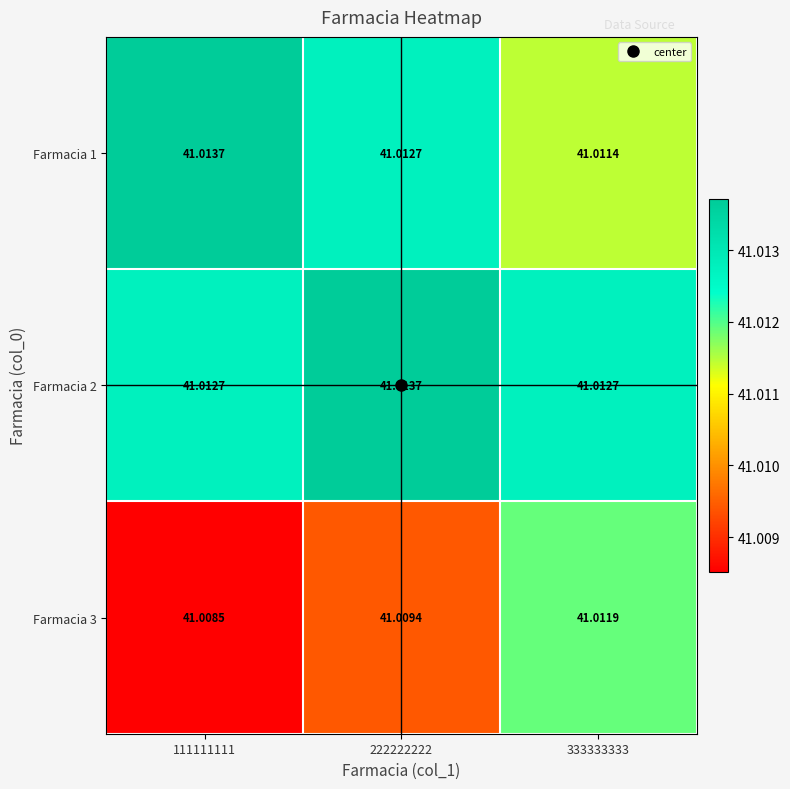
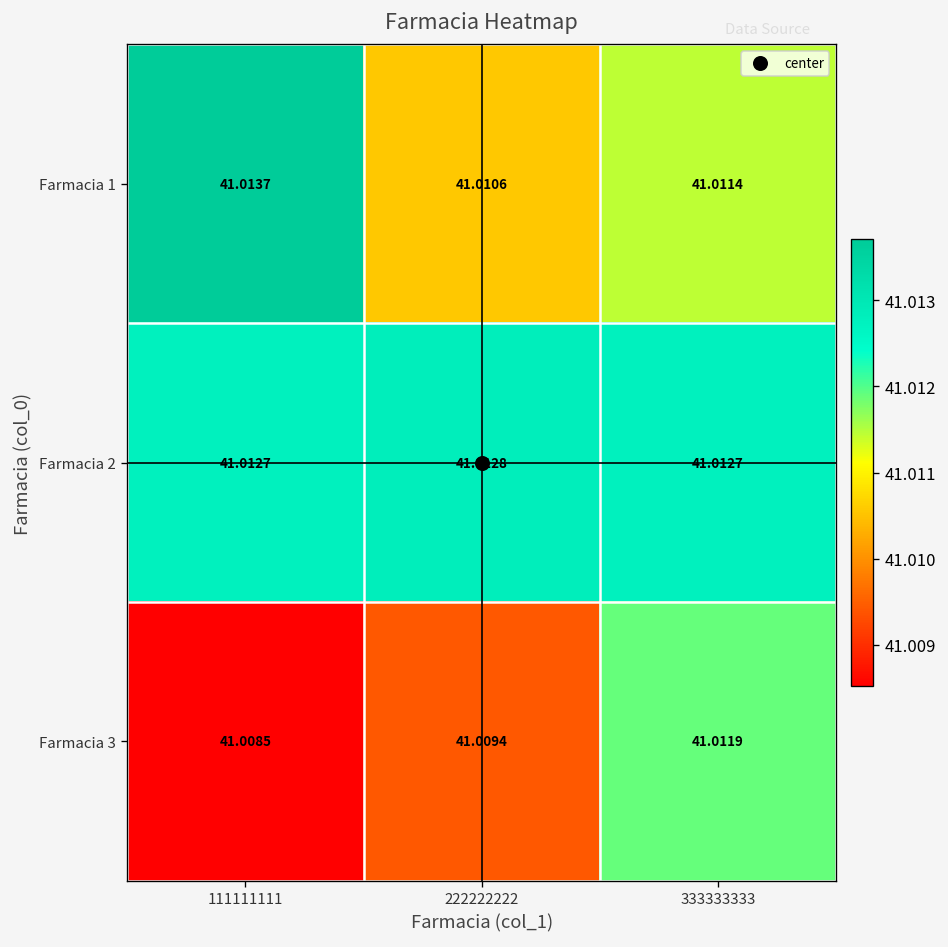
Farmacia 1, 222222222: 41.0127 -> 41.0106
Farmacia 2, 222222222: 41.0137 -> 41.0128
